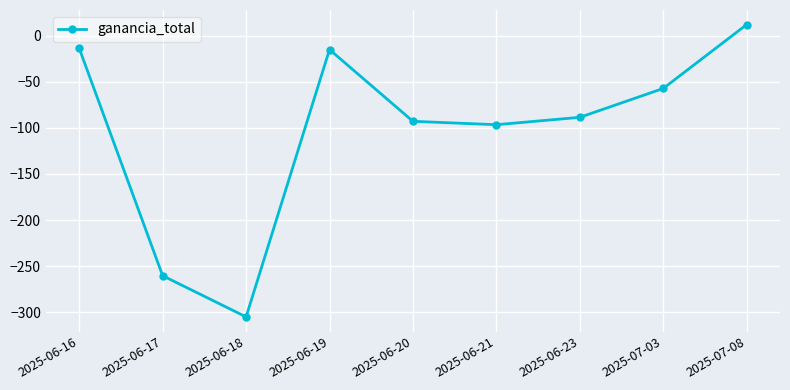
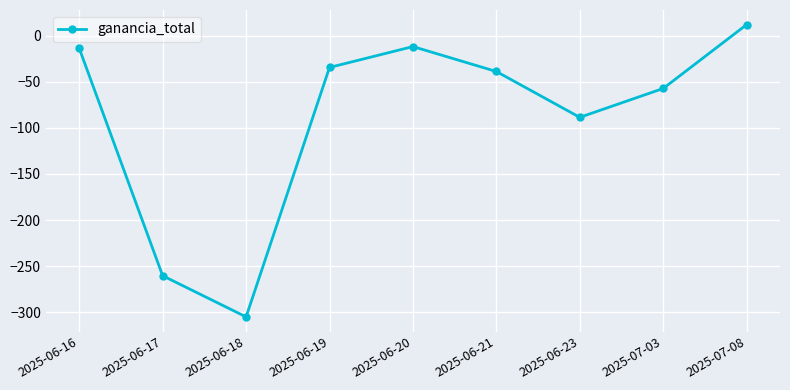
2025-06-19: -20 -> -30
2025-06-20: -90 -> -10
2025-06-21: -100 -> -40
